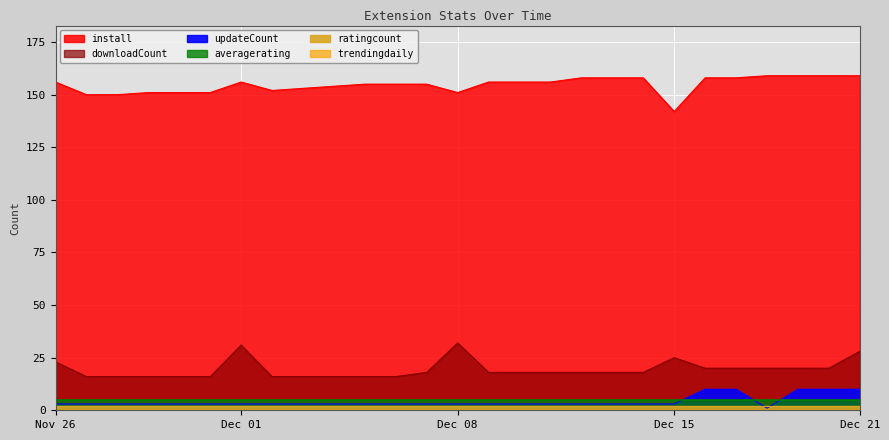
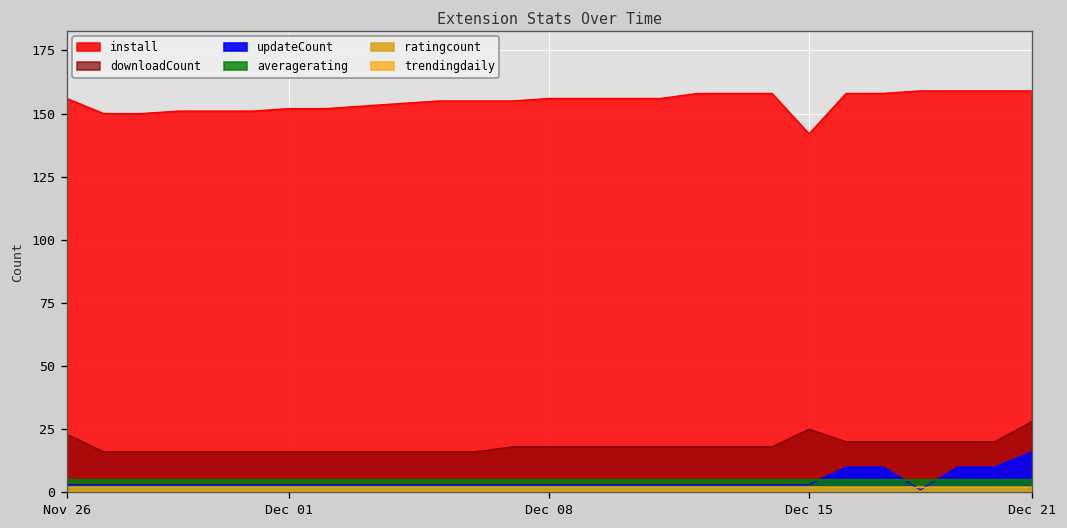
install, Dec 01: 156 -> 152
downloadCount, Dec 01: 31 -> 16
install, Dec 08: 151 -> 156
downloadCount, Dec 08: 32 -> 18
updateCount, Dec 21: 10 -> 16
